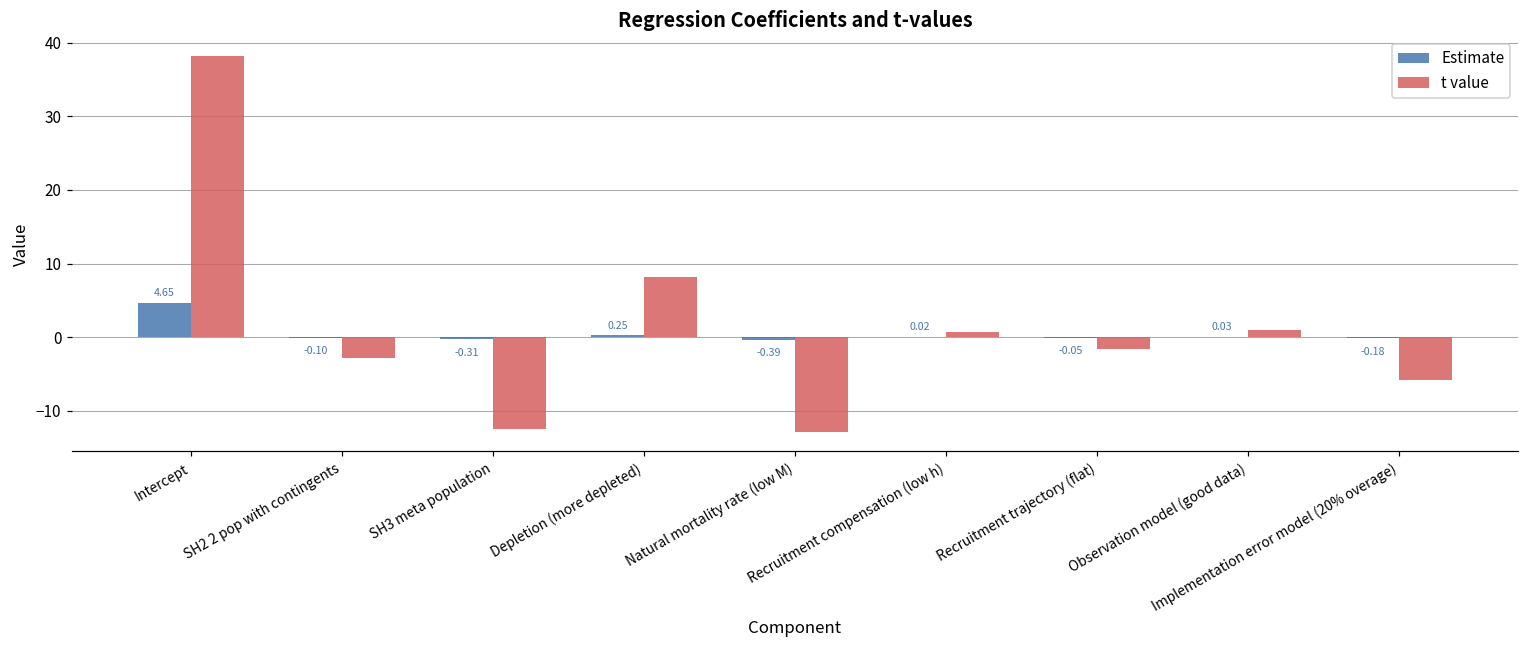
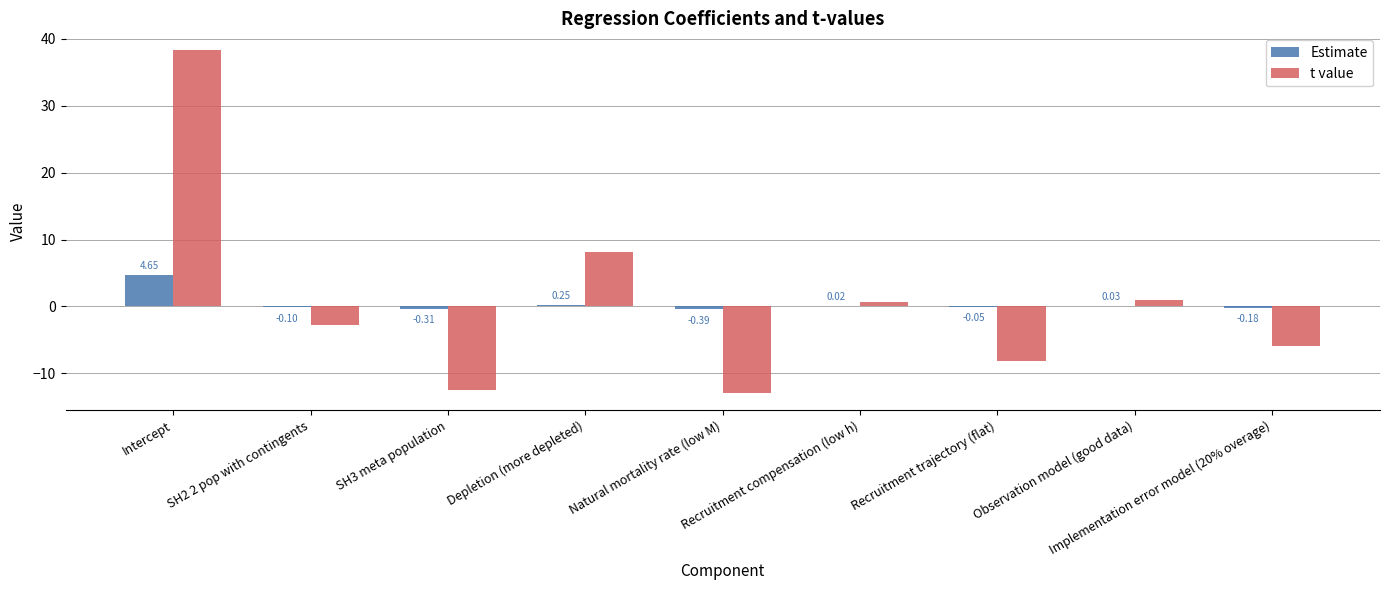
t value, Recruitment trajectory (flat): -2 -> -8
